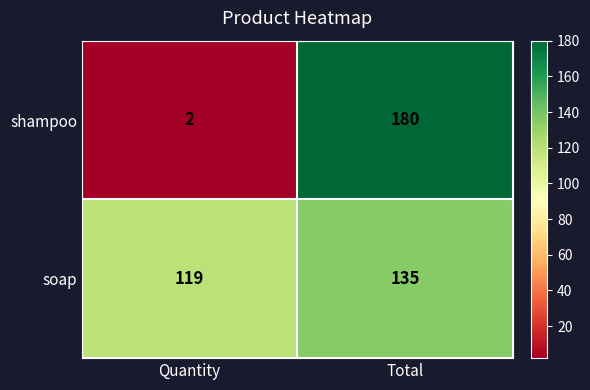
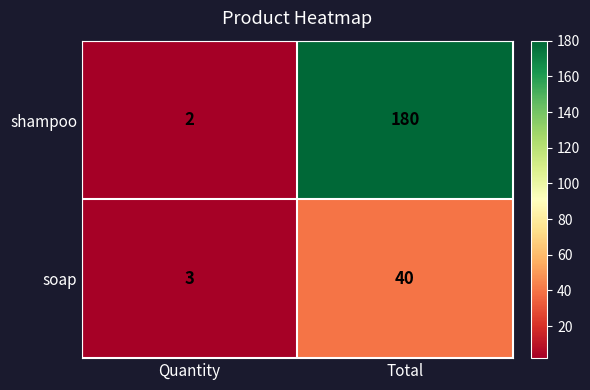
soap, Quantity: 119 -> 3
soap, Total: 135 -> 40
